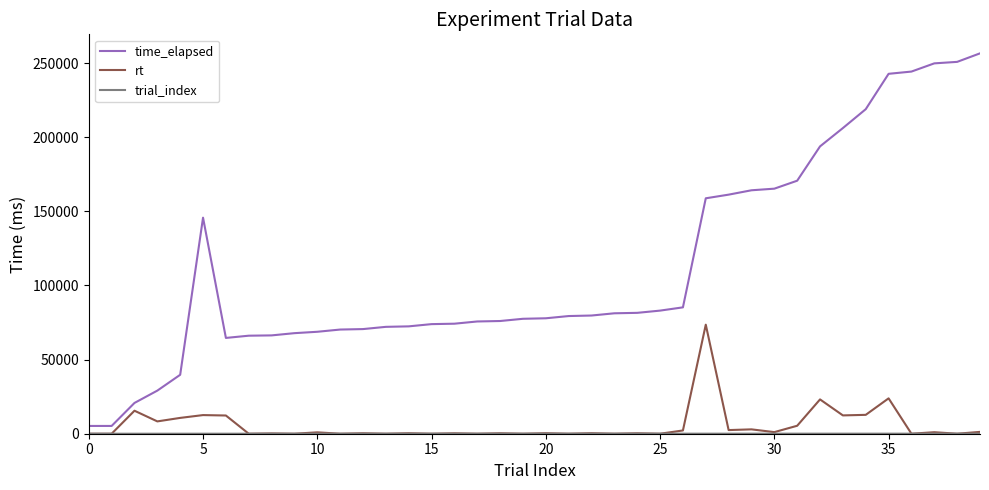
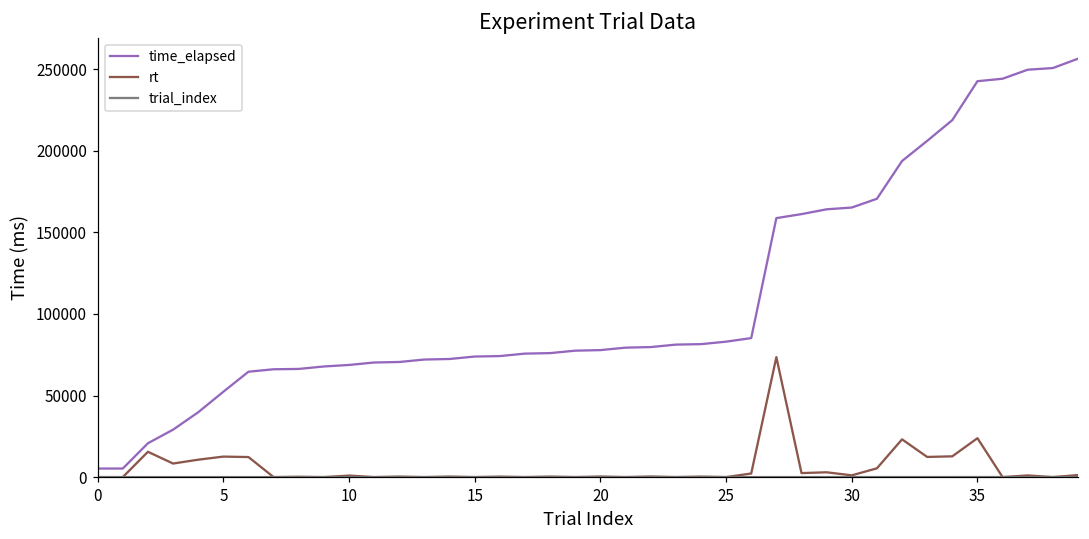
time_elapsed, 5: 146000 -> 52000
